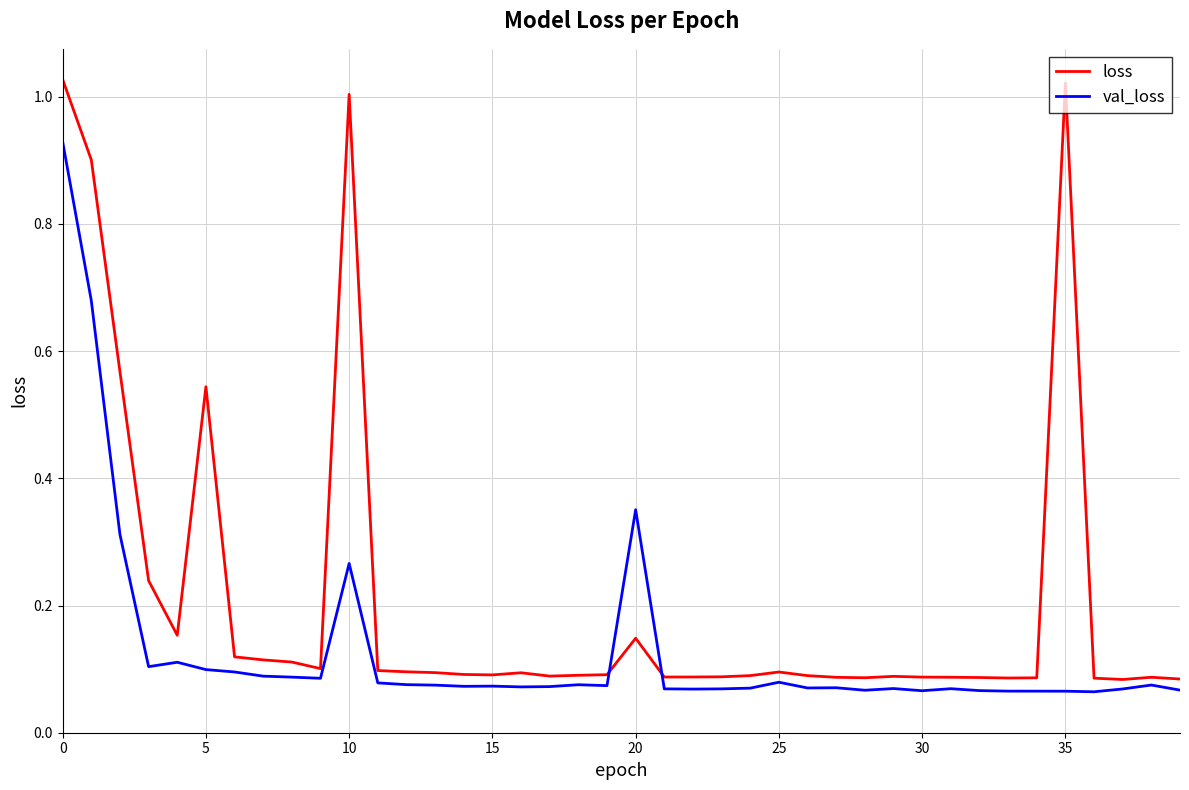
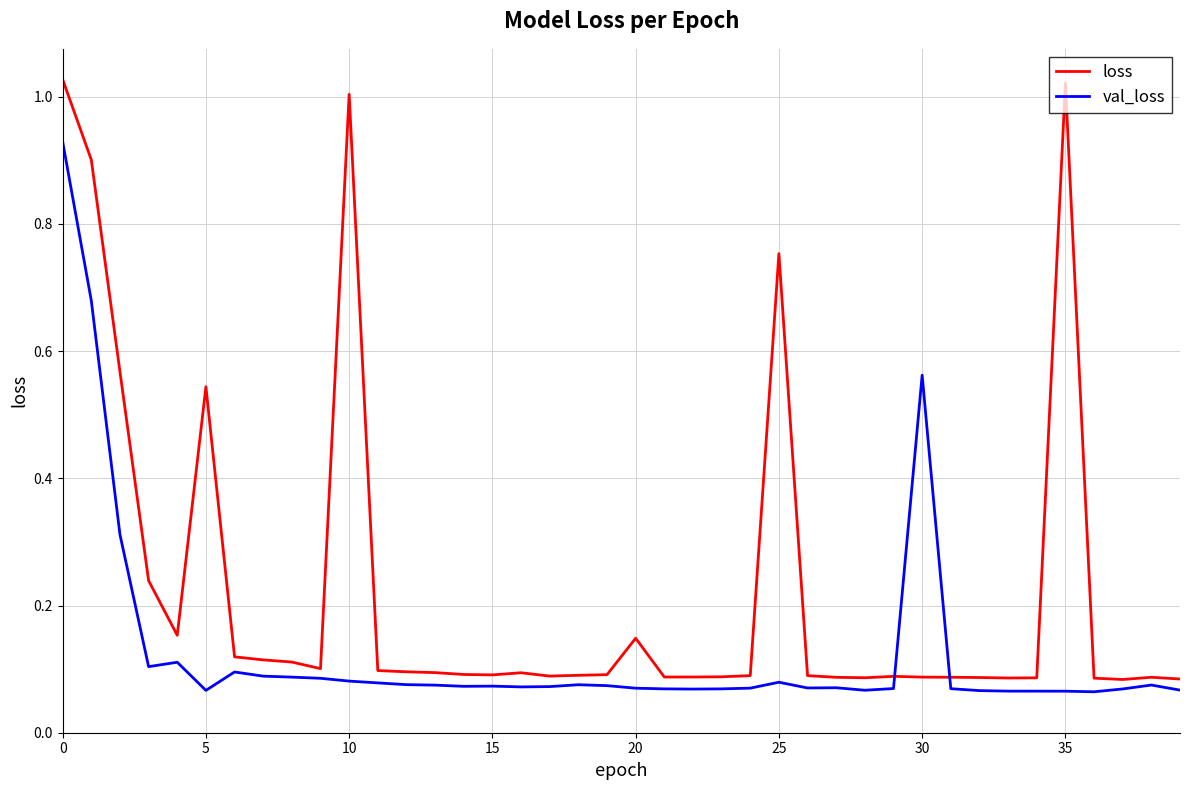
val_loss, 5: 0.10 -> 0.07
val_loss, 10: 0.27 -> 0.08
val_loss, 20: 0.35 -> 0.07
loss, 25: 0.10 -> 0.75
val_loss, 30: 0.07 -> 0.56
